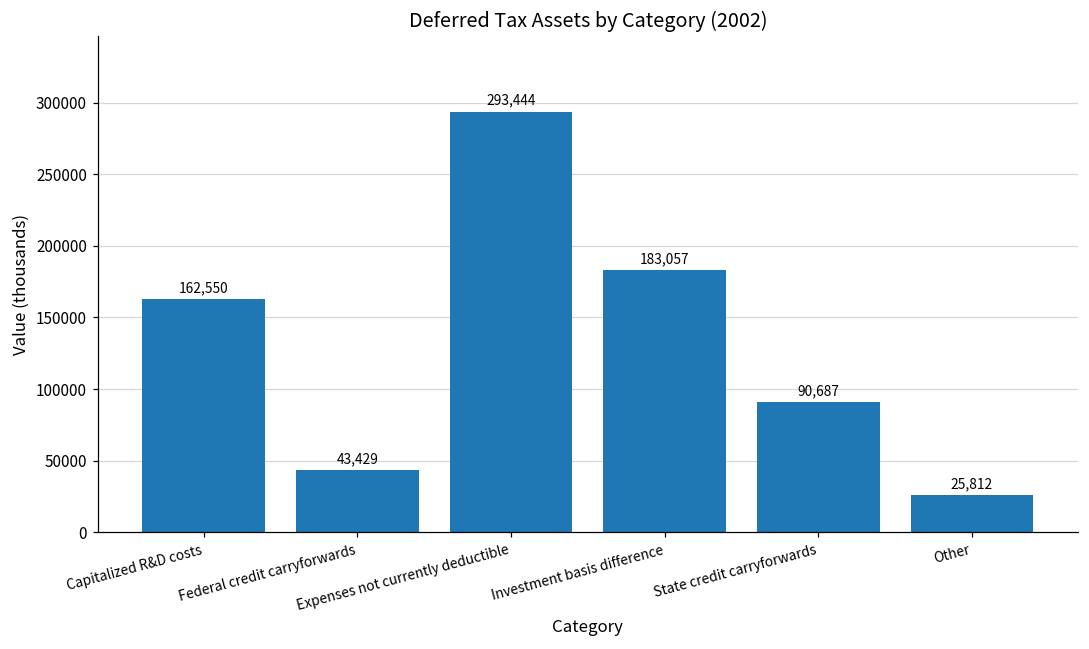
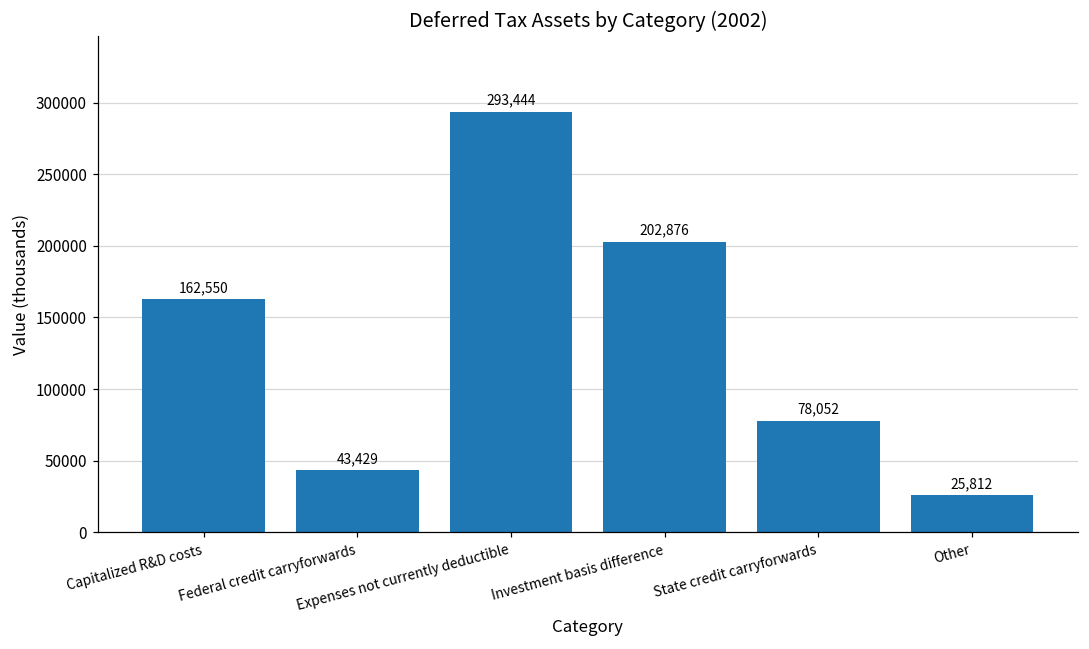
Investment basis difference: 183,057 -> 202,876
State credit carryforwards: 90,687 -> 78,052
